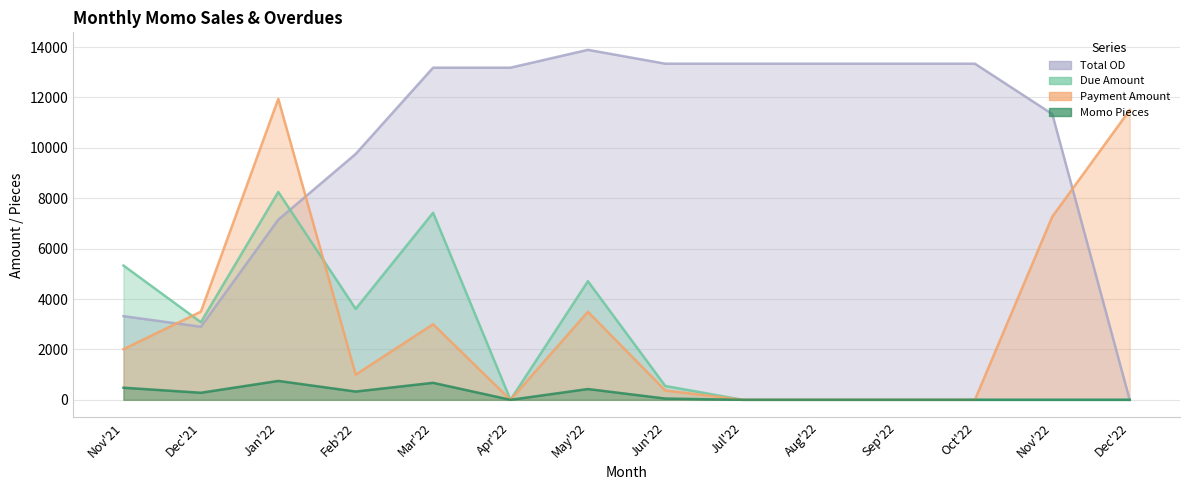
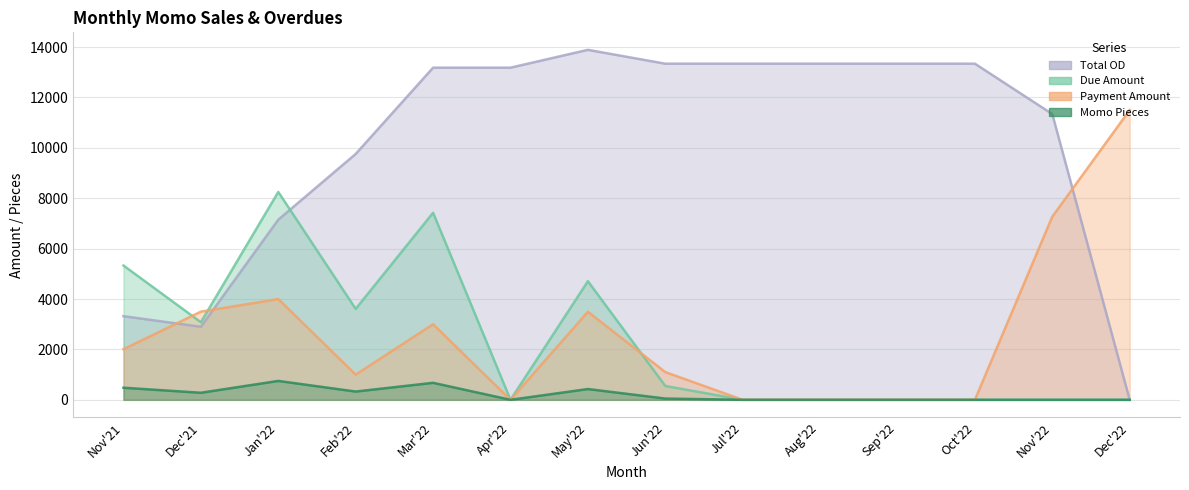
Payment Amount, Jan'22: 11900 -> 4000
Payment Amount, Jun'22: 400 -> 1100
